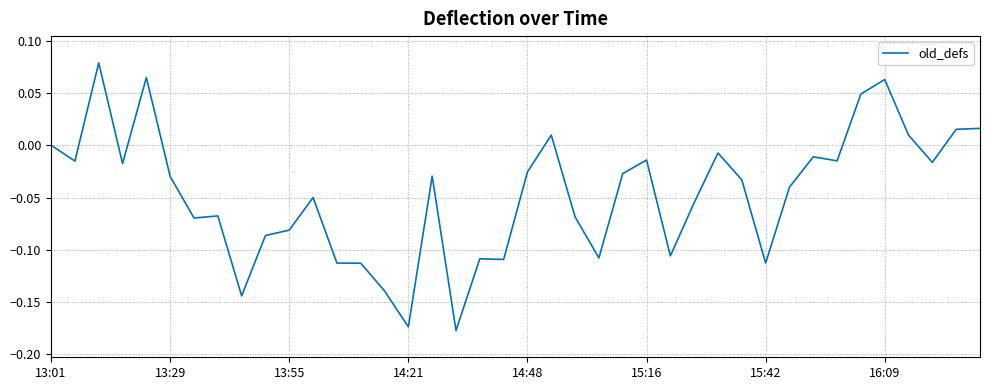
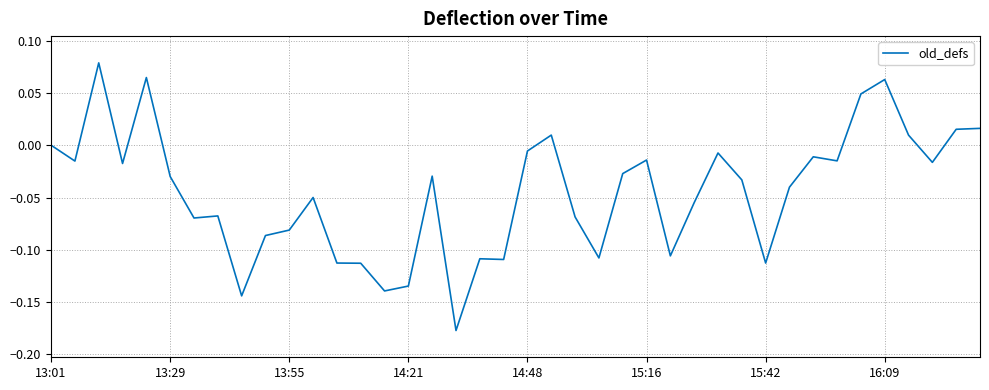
14:21: -0.174 -> -0.135
14:48: -0.026 -> -0.006
